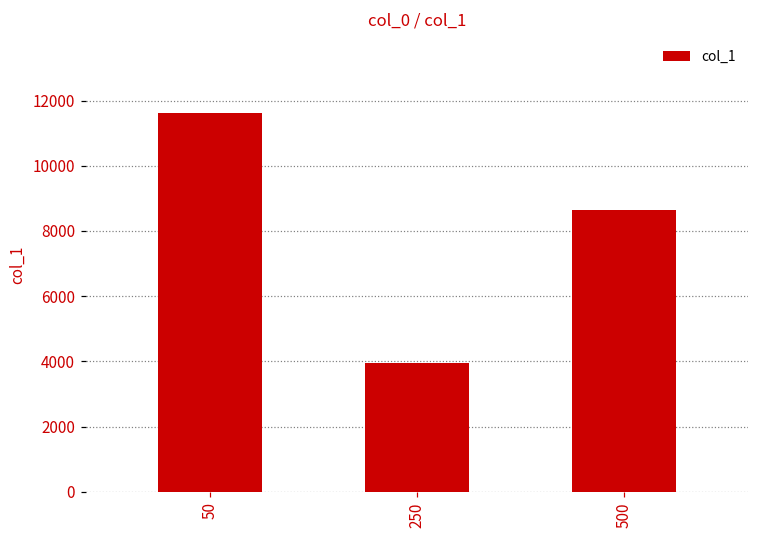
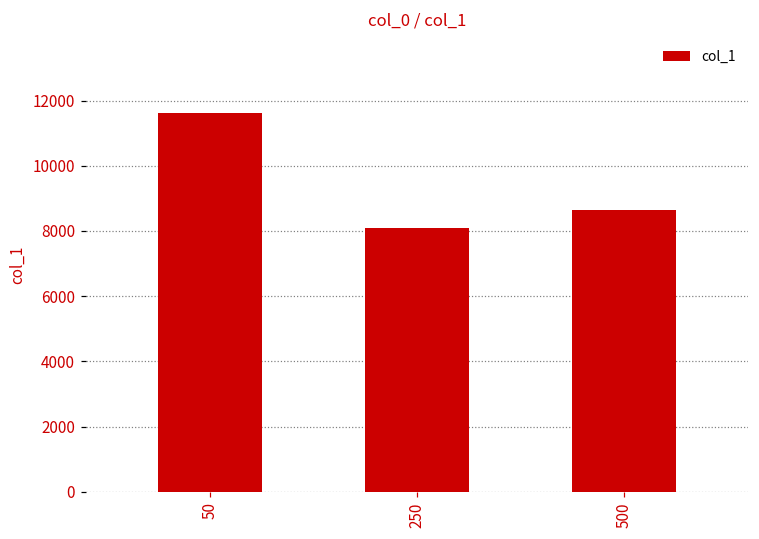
250: 3900 -> 8100
